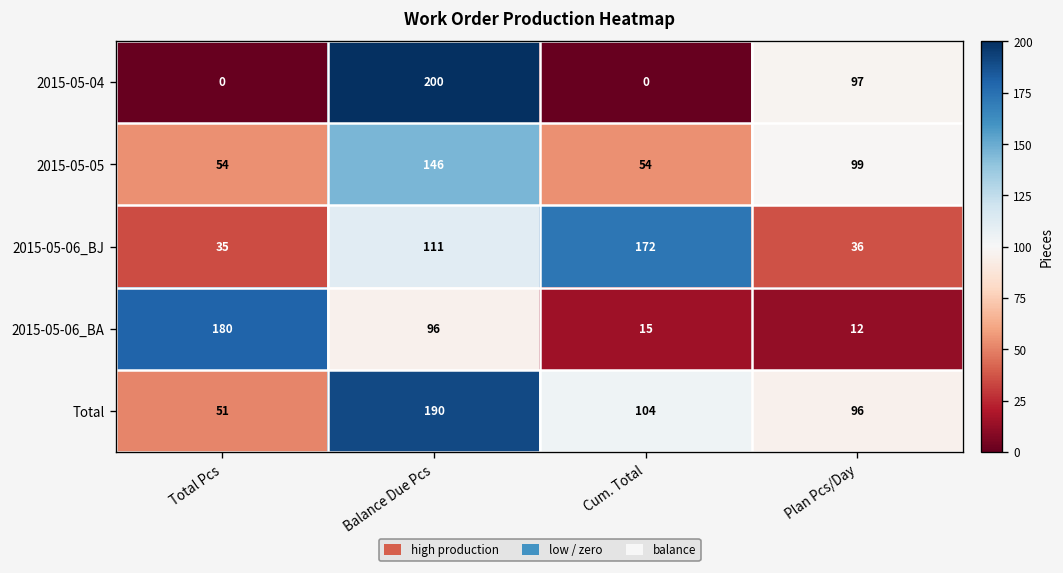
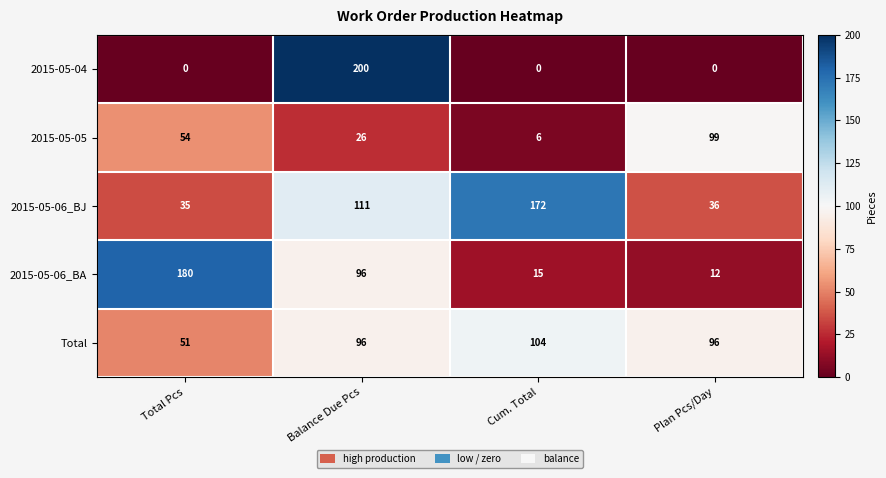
2015-05-04, Plan Pcs/Day: 97 -> 0
2015-05-05, Balance Due Pcs: 146 -> 26
2015-05-05, Cum. Total: 54 -> 6
Total, Balance Due Pcs: 190 -> 96
